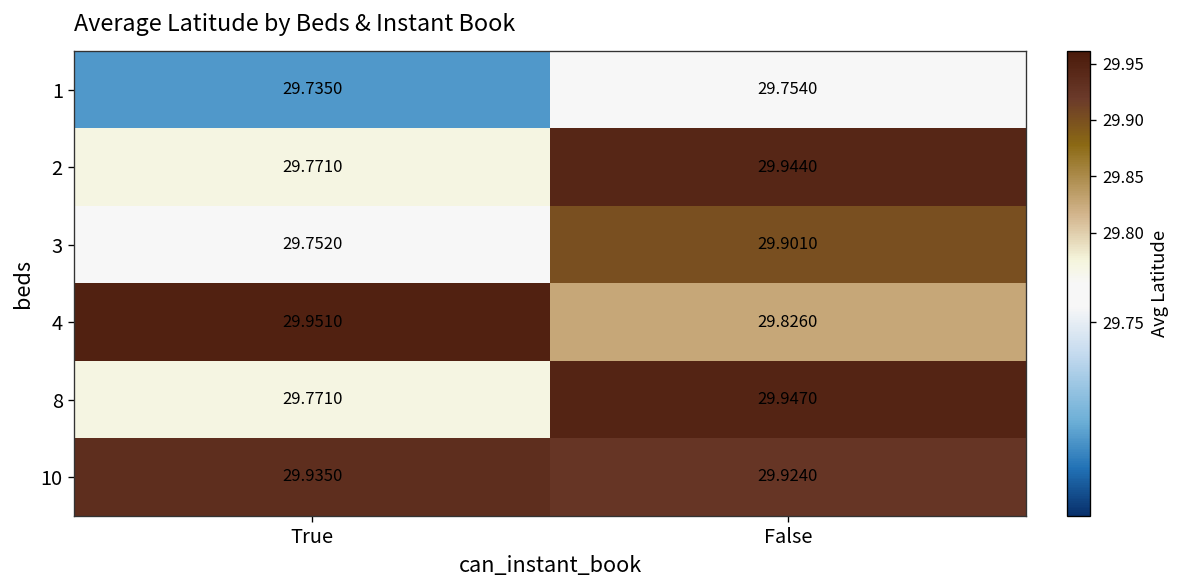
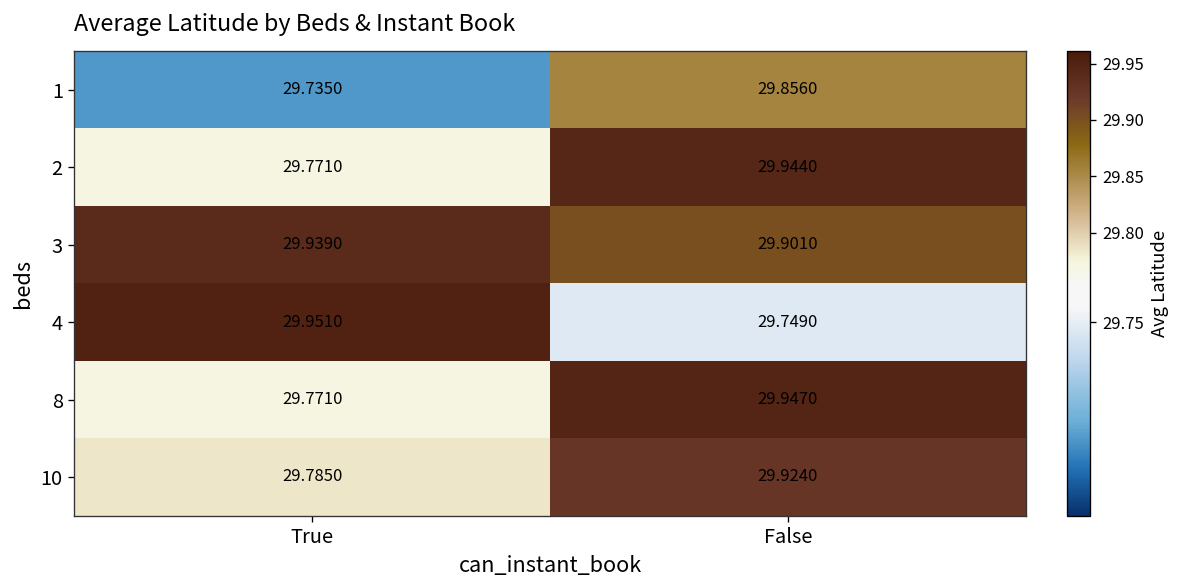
1, False: 29.7540 -> 29.8560
3, True: 29.7520 -> 29.9390
4, False: 29.8260 -> 29.7490
10, True: 29.9350 -> 29.7850
